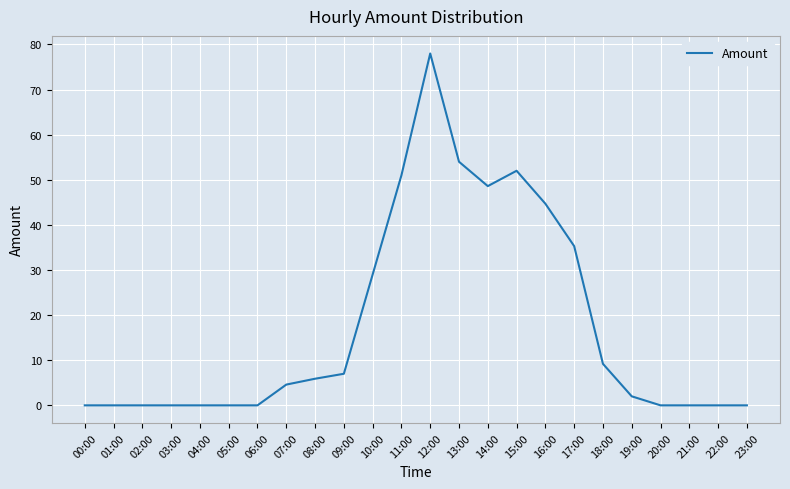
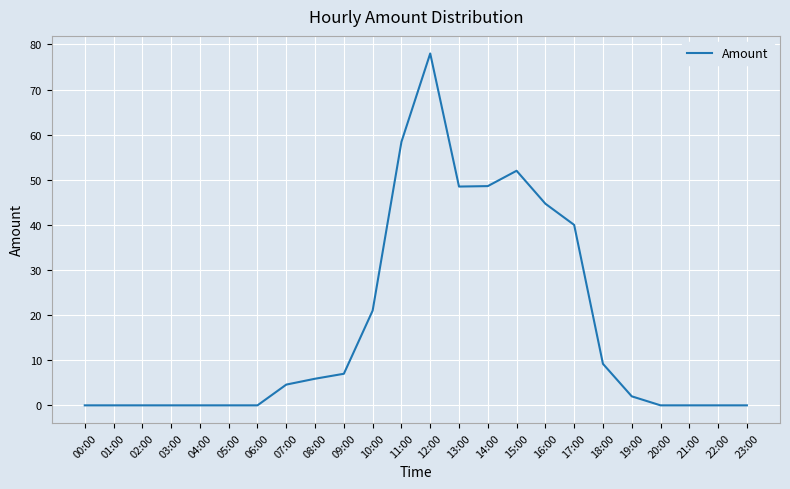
10:00: 29 -> 21
11:00: 51 -> 58
13:00: 54 -> 49
17:00: 35 -> 40
